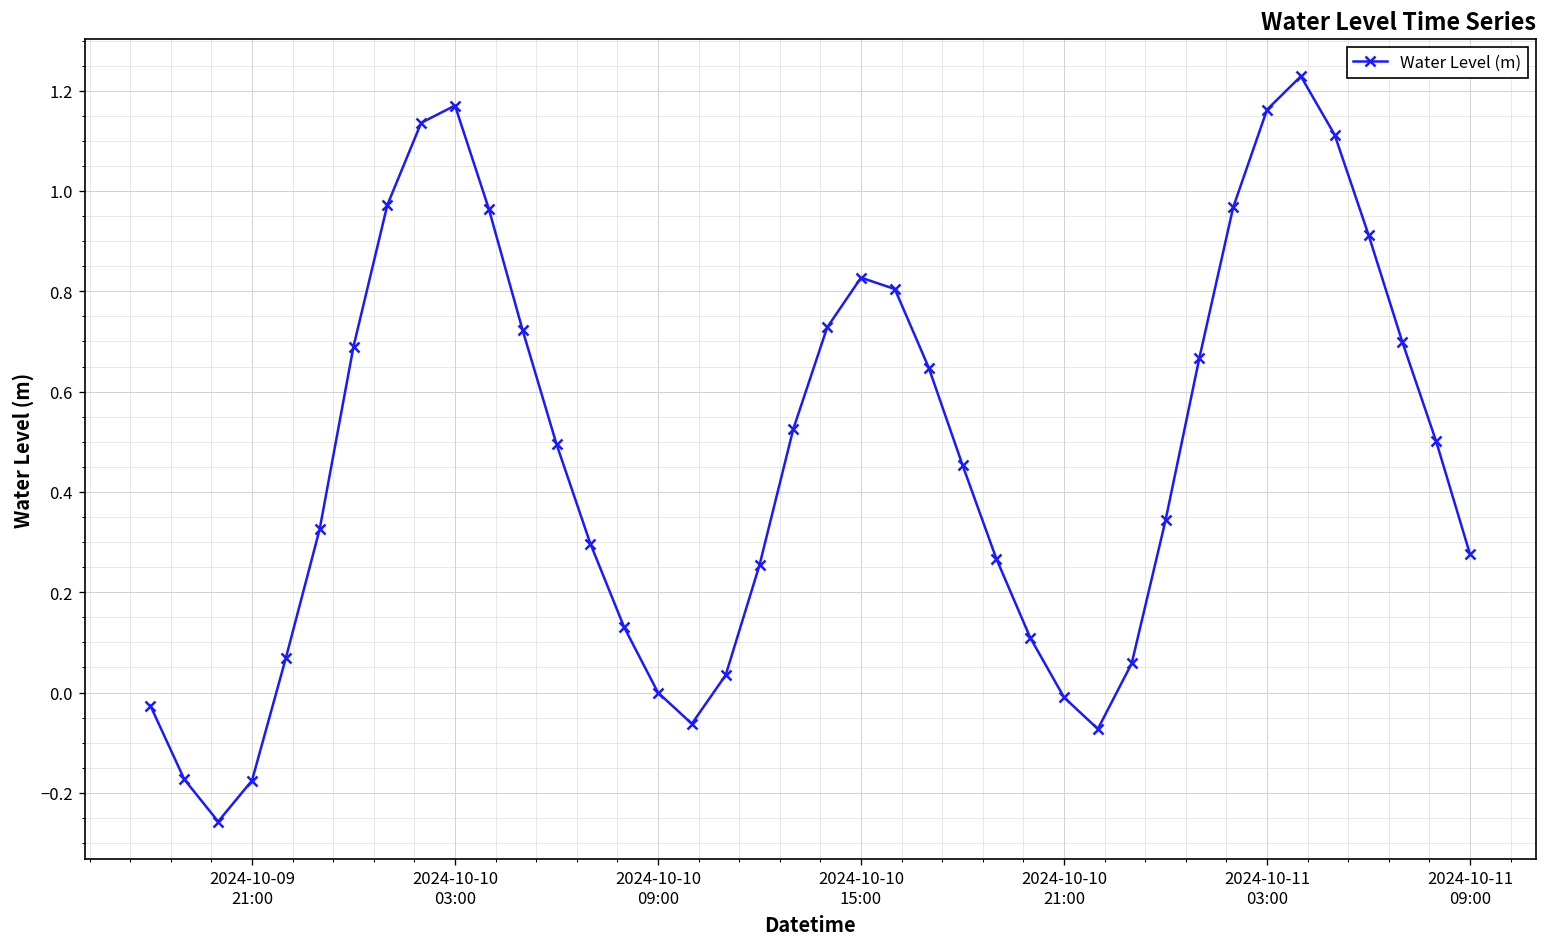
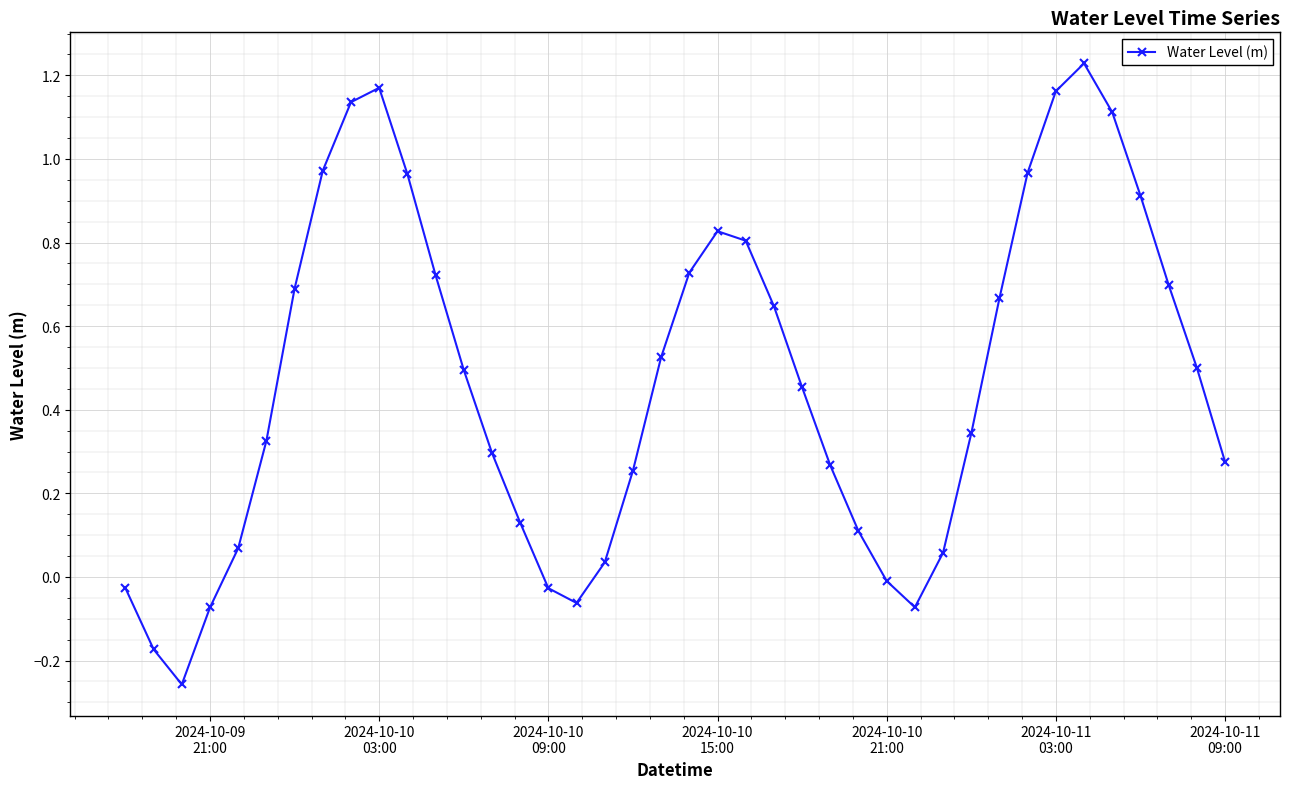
2024-10-09 21:00: -0.18 -> -0.07
2024-10-10 09:00: 0.00 -> -0.03
